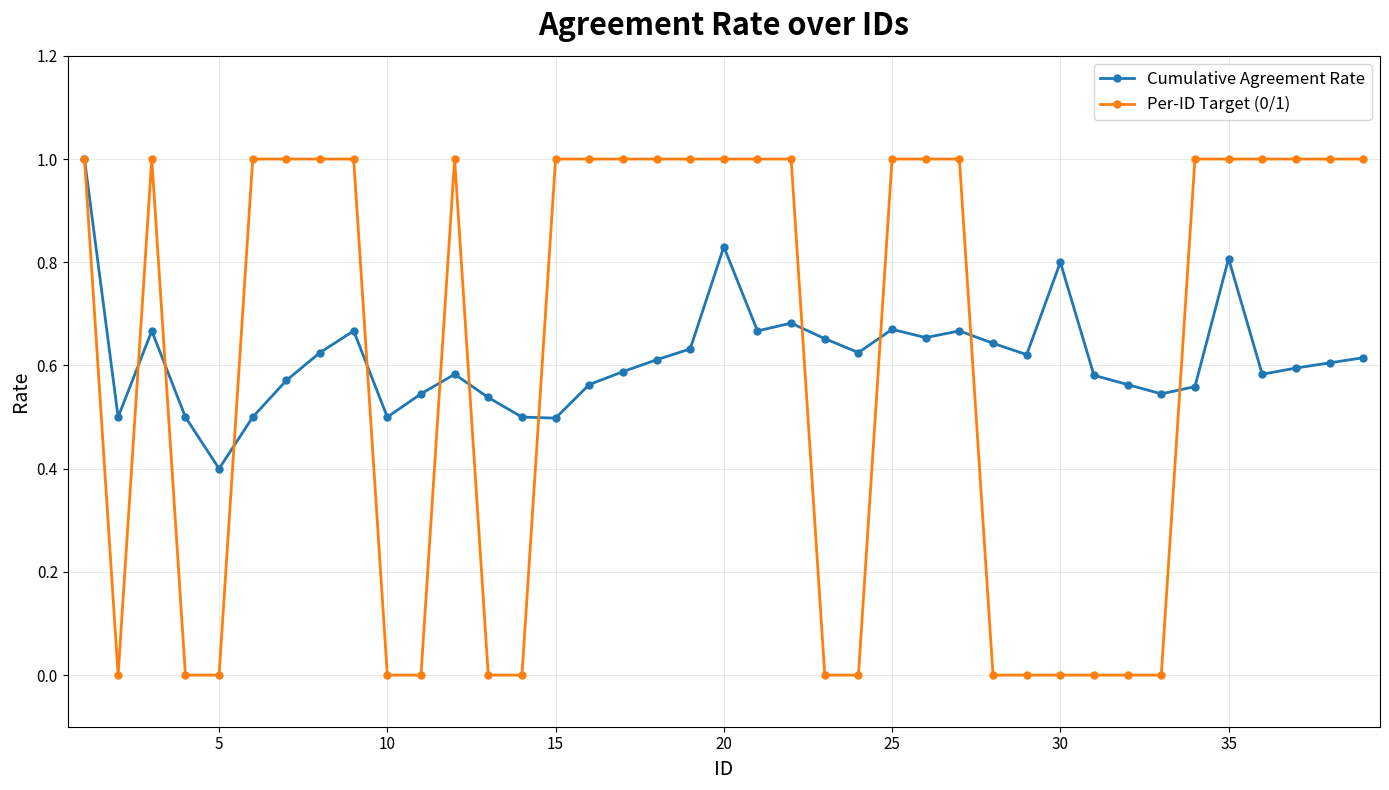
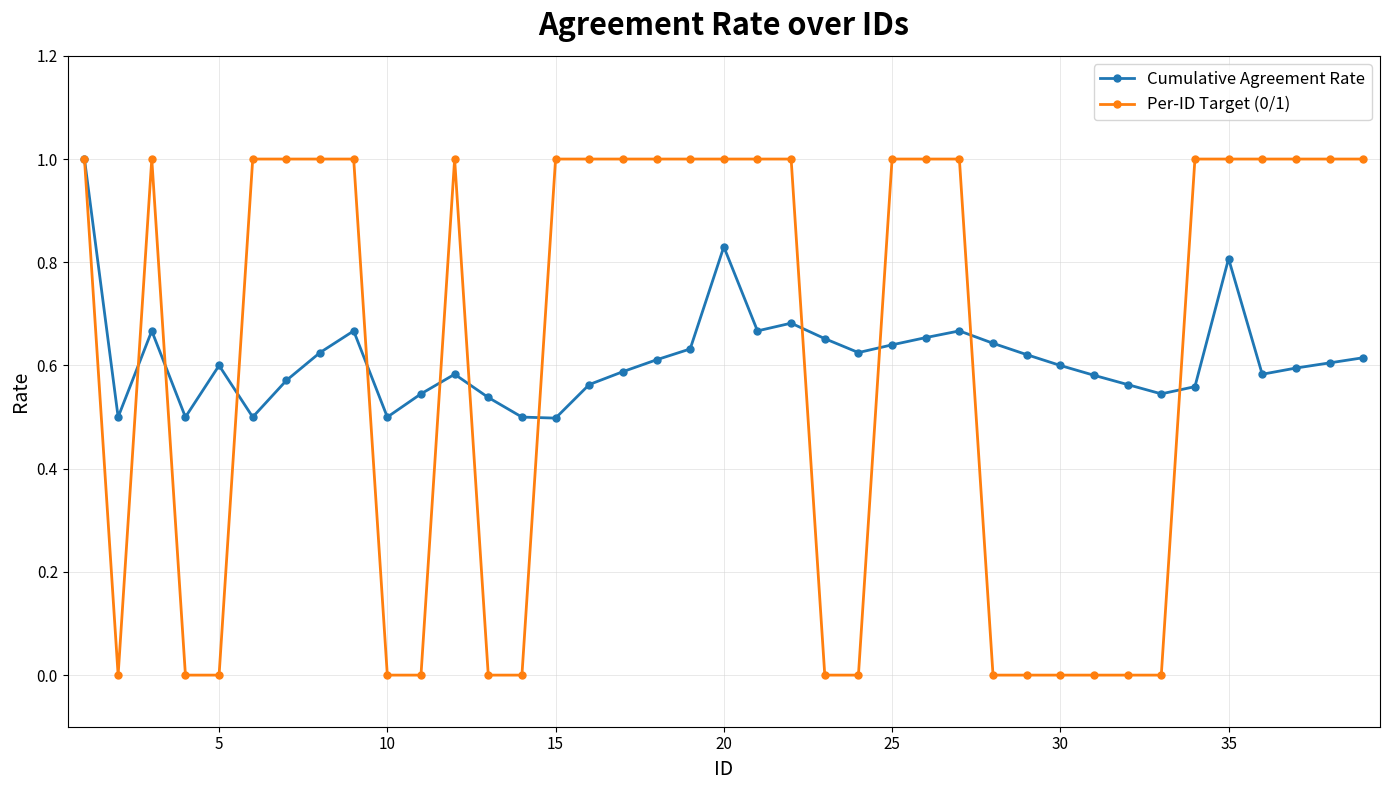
Cumulative Agreement Rate, 5: 0.4 -> 0.6
Cumulative Agreement Rate, 25: 0.67 -> 0.64
Cumulative Agreement Rate, 30: 0.8 -> 0.6
